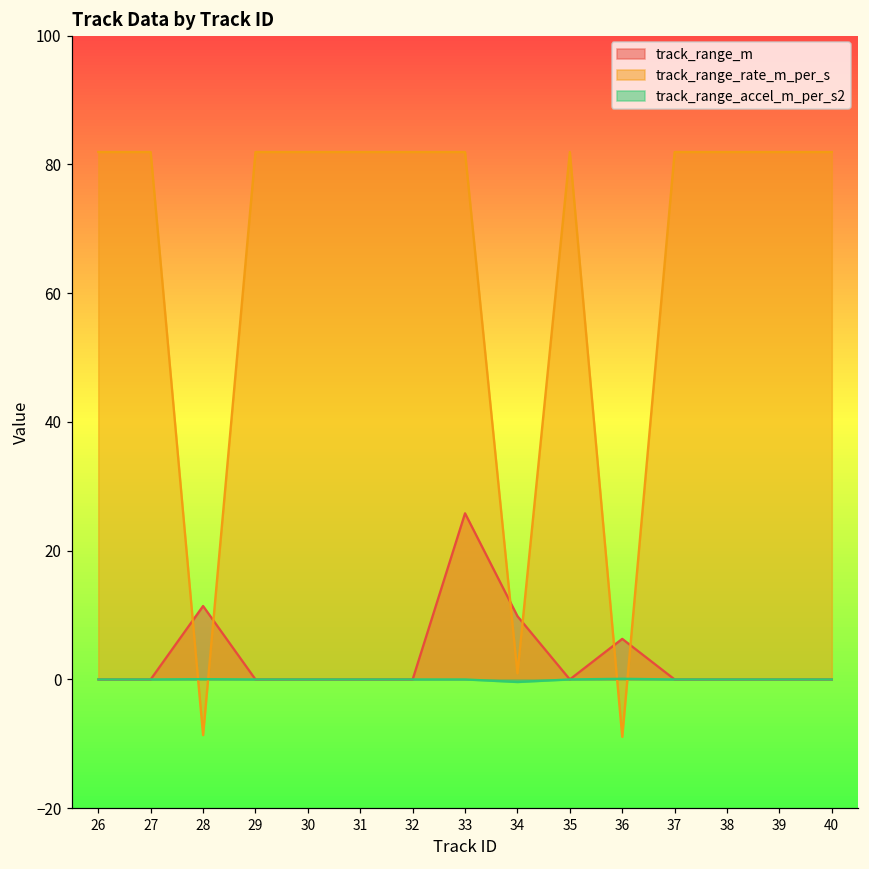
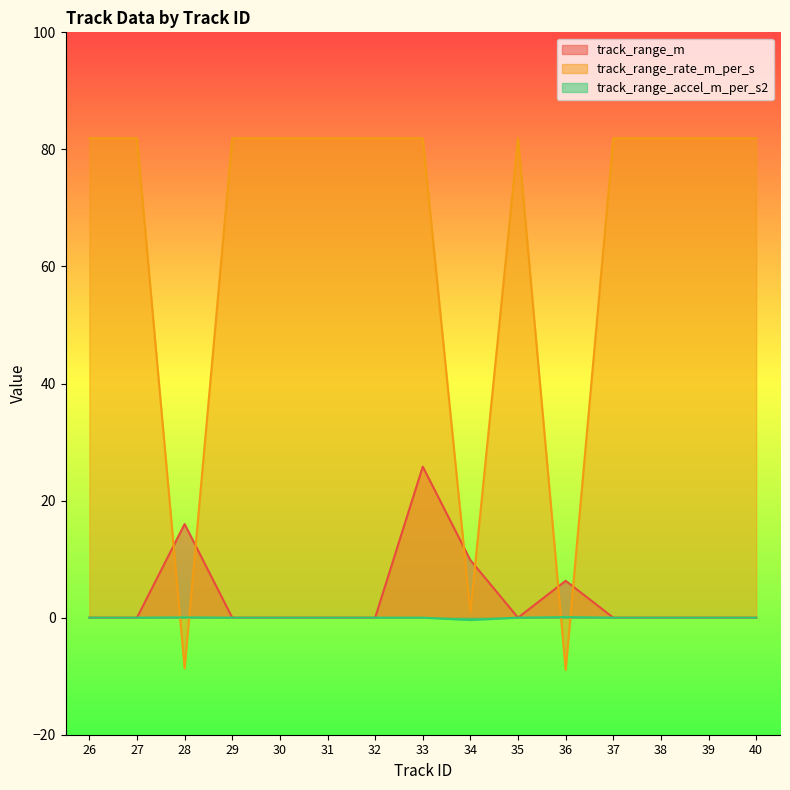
track_range_m, 28: 11 -> 16
